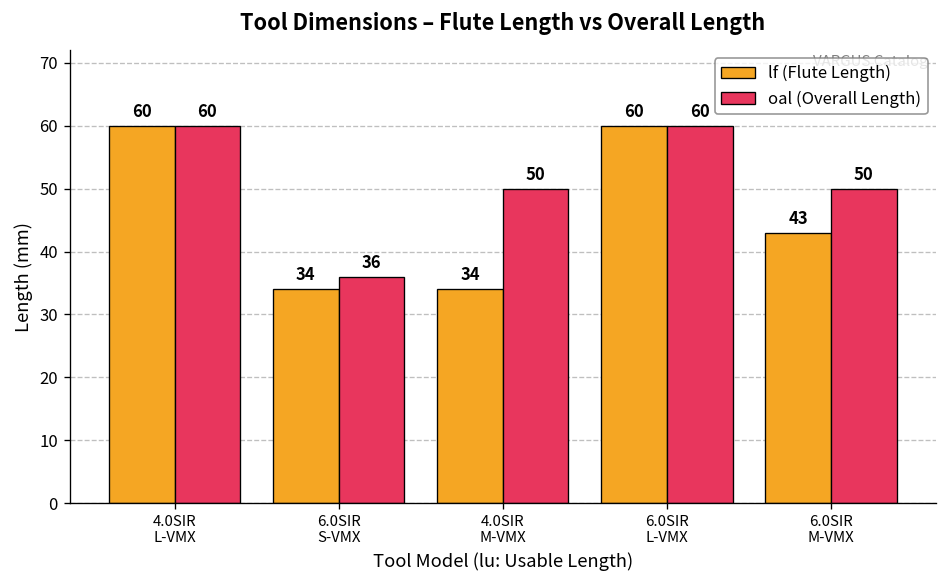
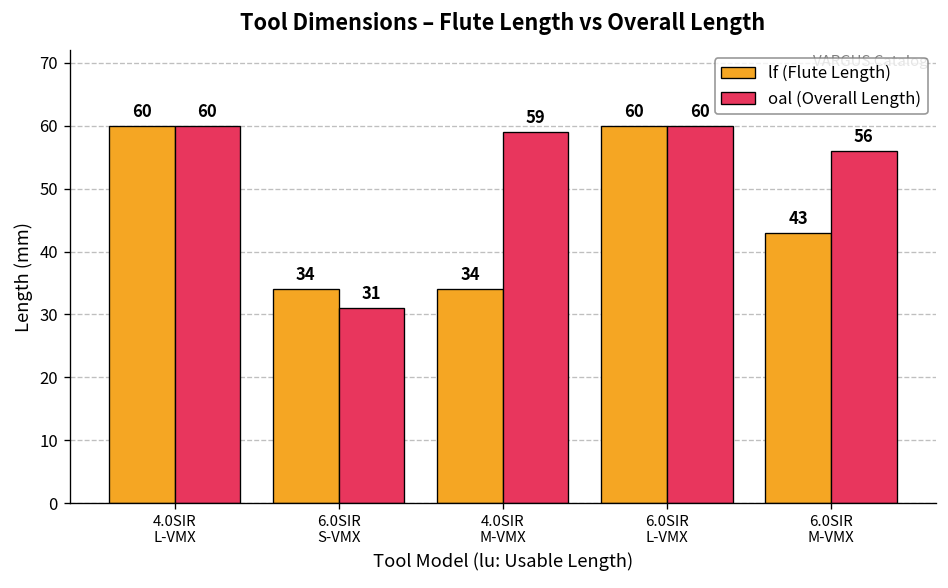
oal (Overall Length), 6.0SIR S-VMX: 36 -> 31
oal (Overall Length), 4.0SIR M-VMX: 50 -> 59
oal (Overall Length), 6.0SIR M-VMX: 50 -> 56
